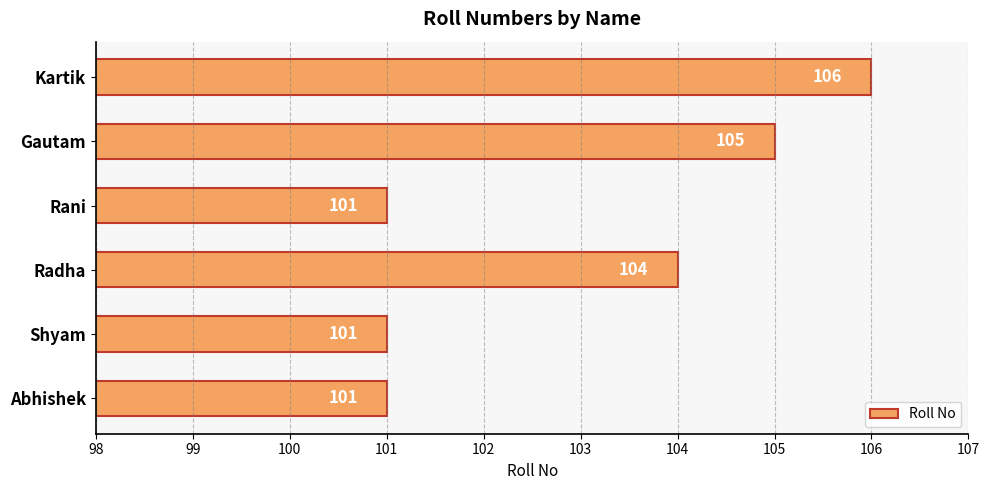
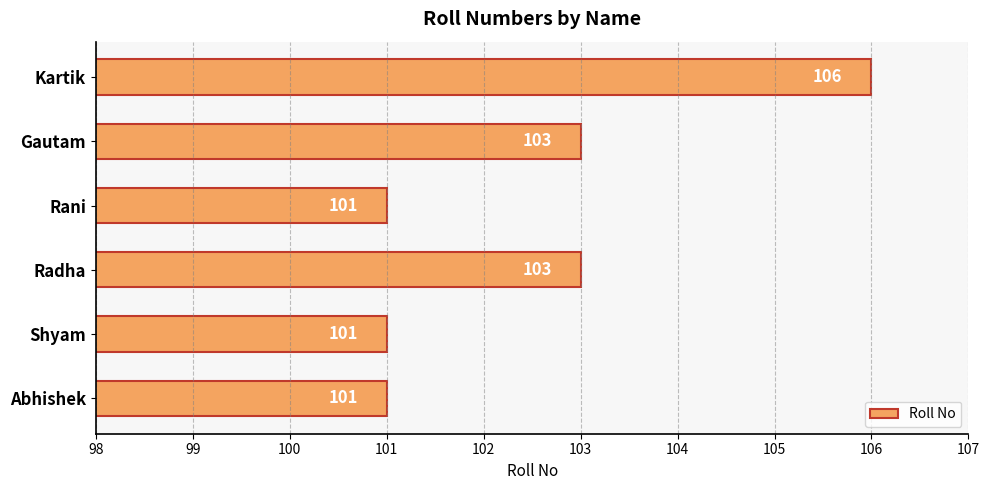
Gautam: 105 -> 103
Radha: 104 -> 103
